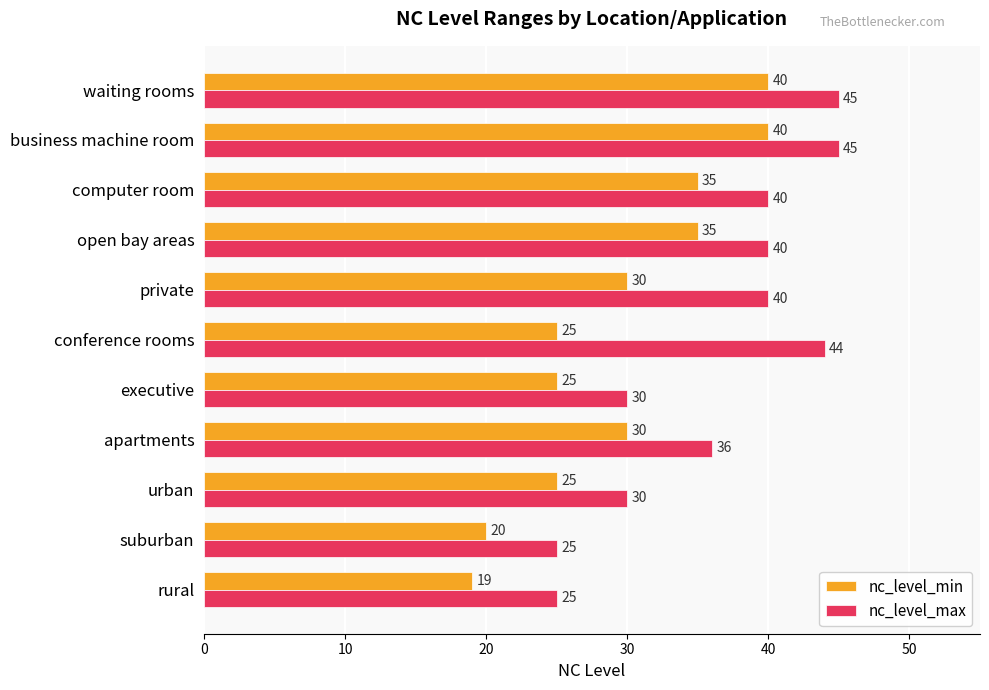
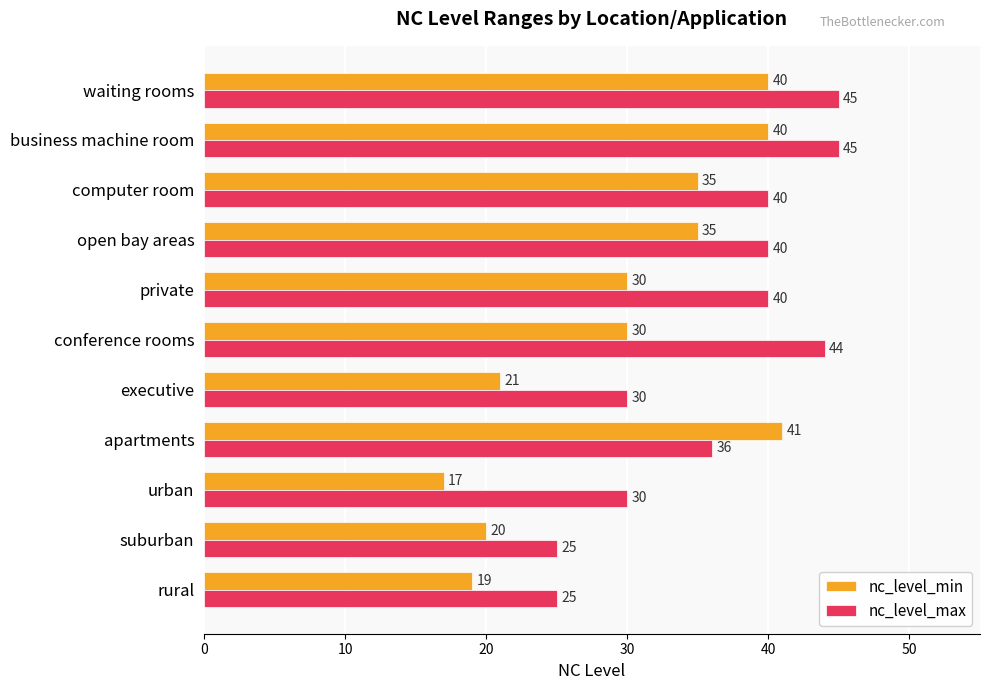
nc_level_min, conference rooms: 25 -> 30
nc_level_min, executive: 25 -> 21
nc_level_min, apartments: 30 -> 41
nc_level_min, urban: 25 -> 17
